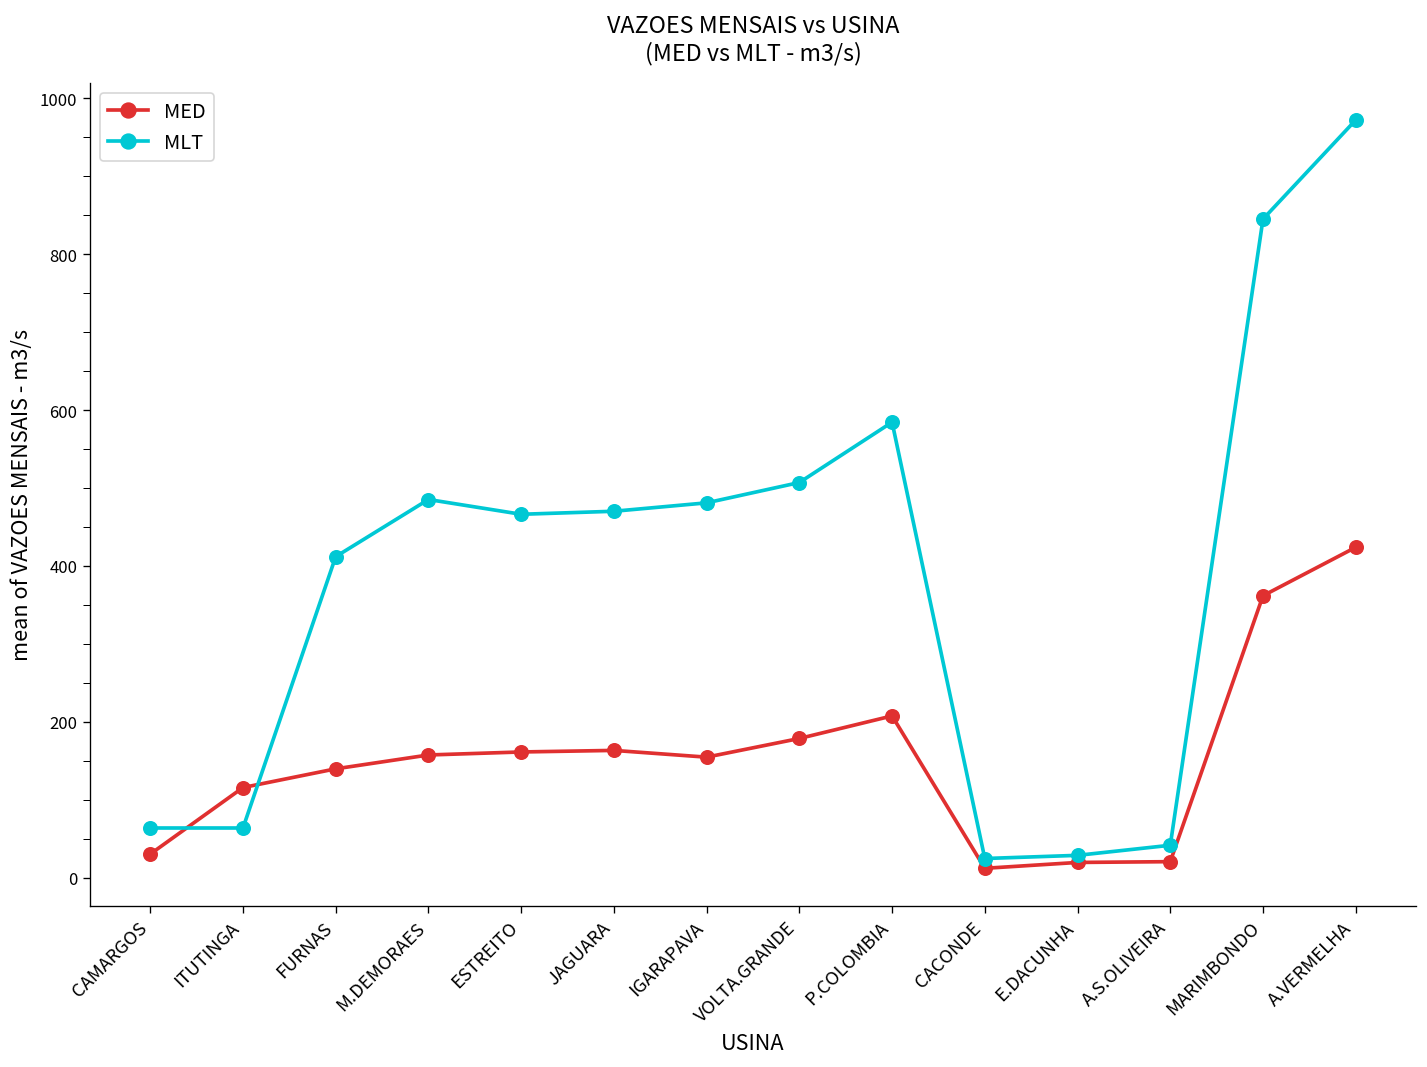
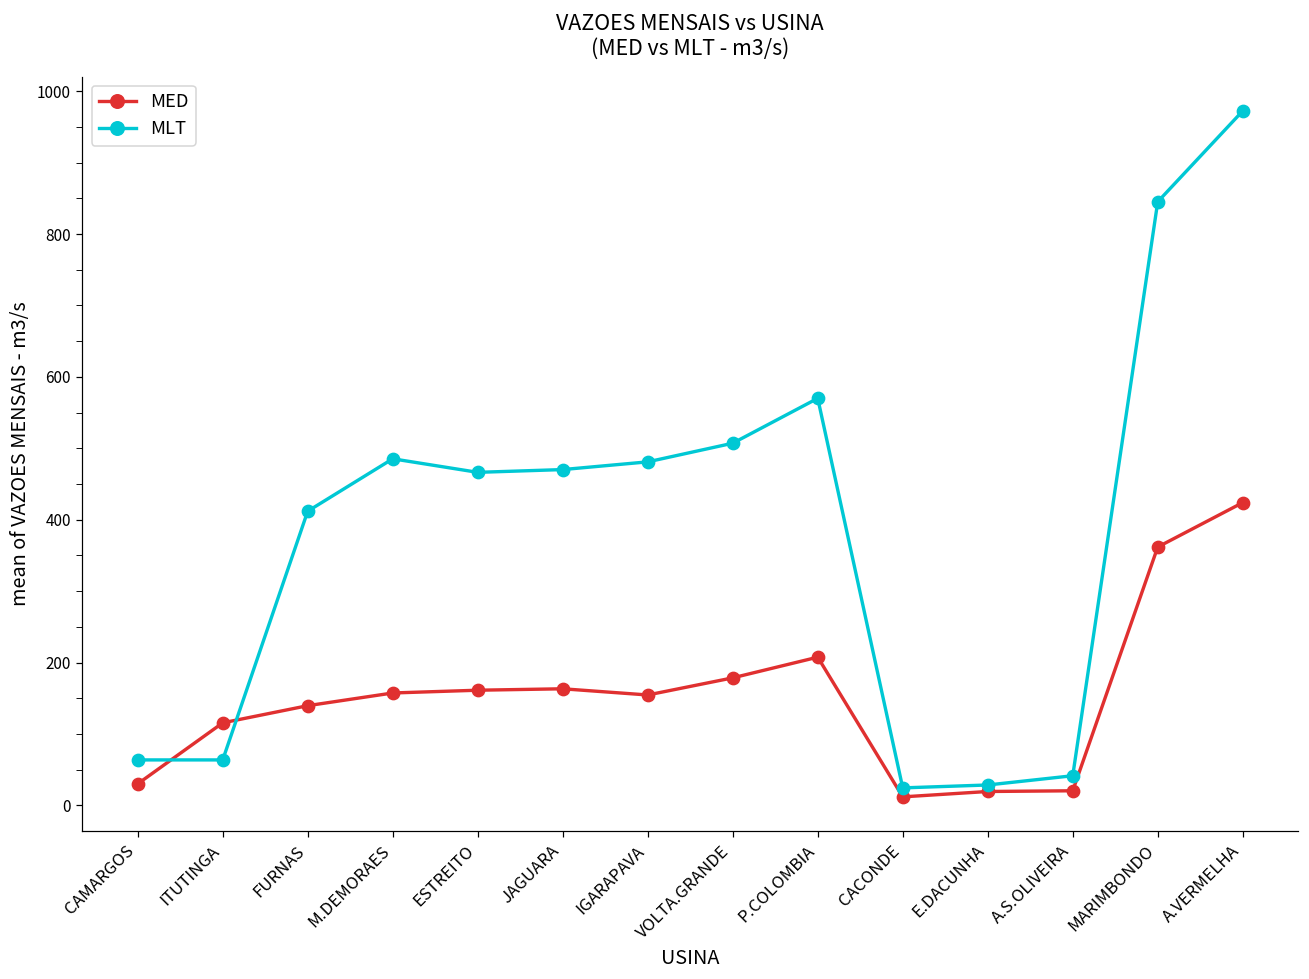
MLT, P.COLOMBIA: 580 -> 570
